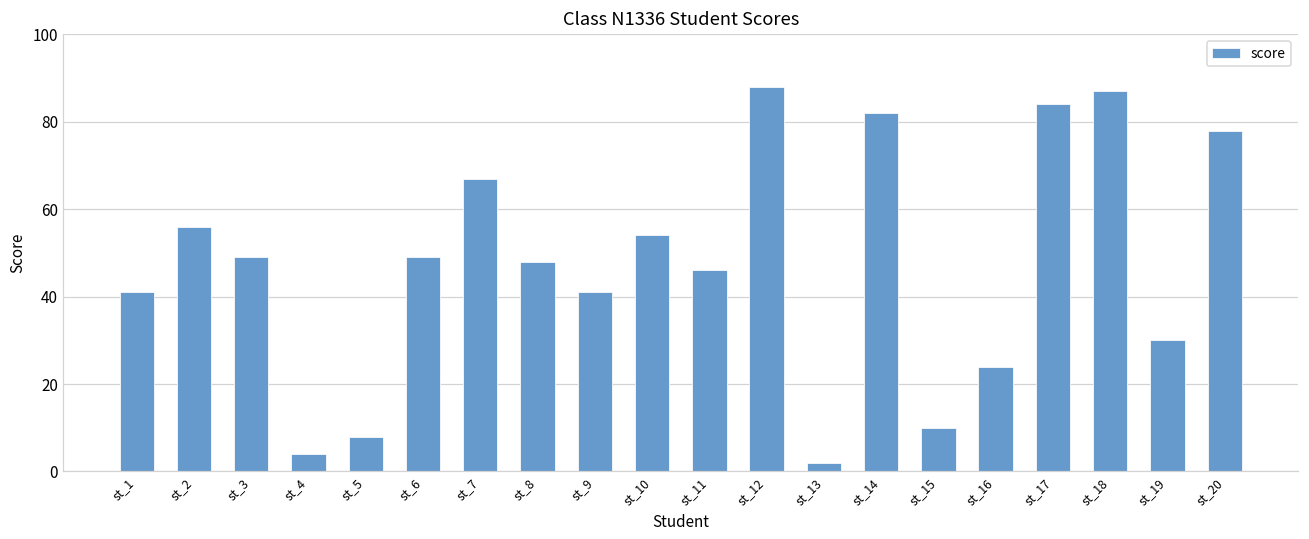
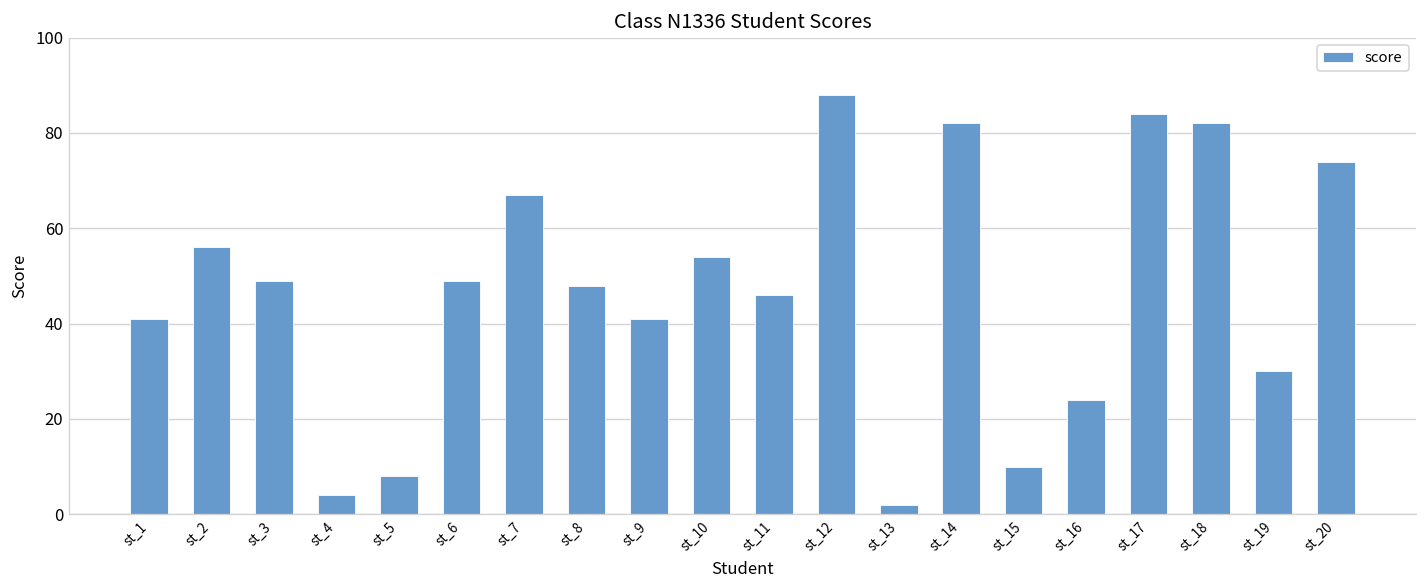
st_18: 87 -> 82
st_20: 78 -> 74
